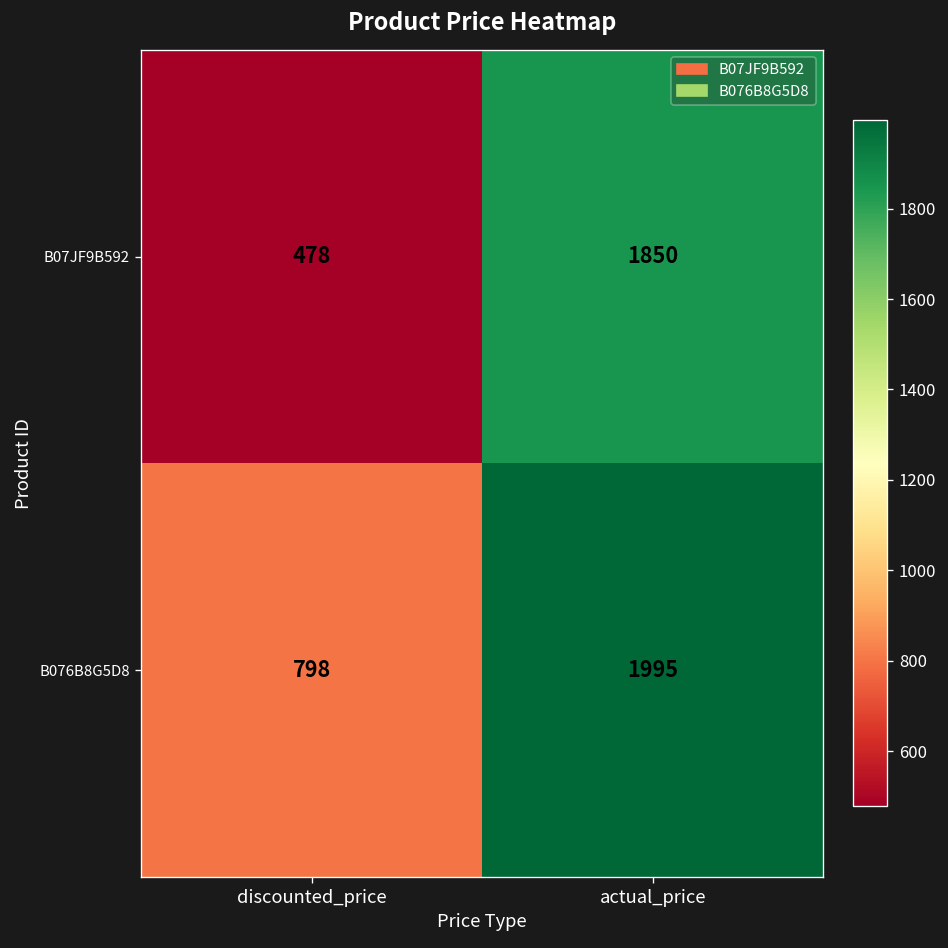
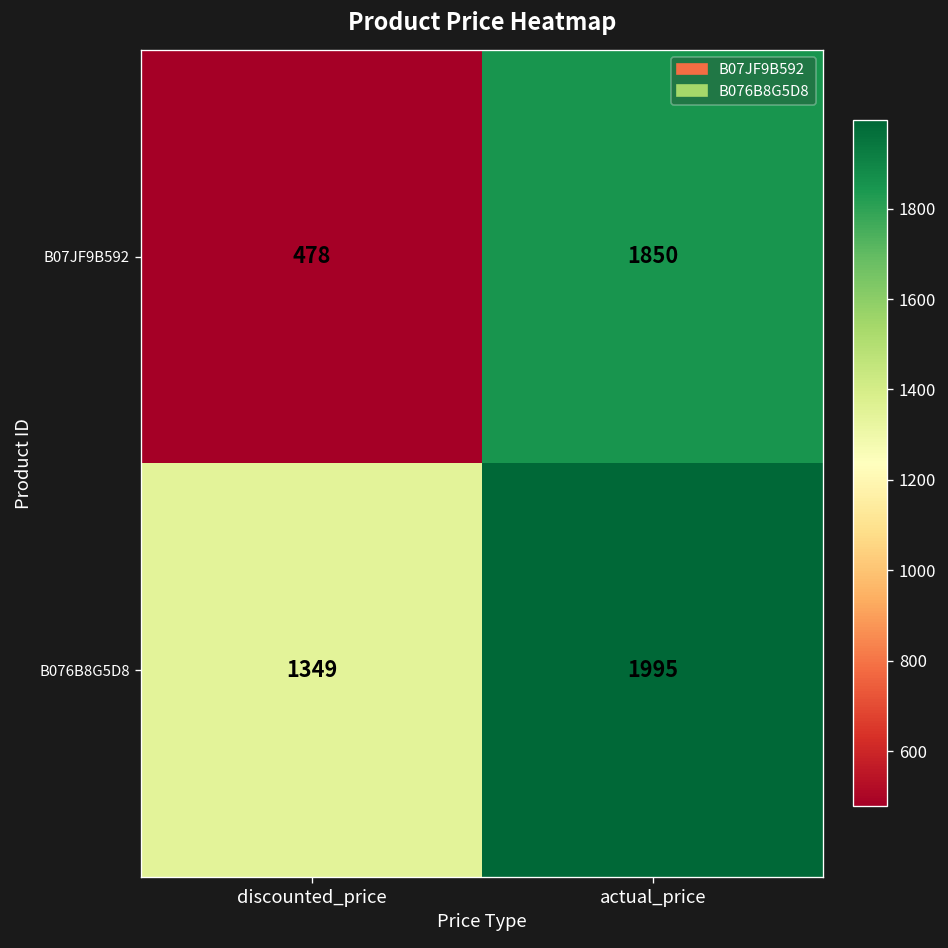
B076B8G5D8, discounted_price: 798 -> 1349
